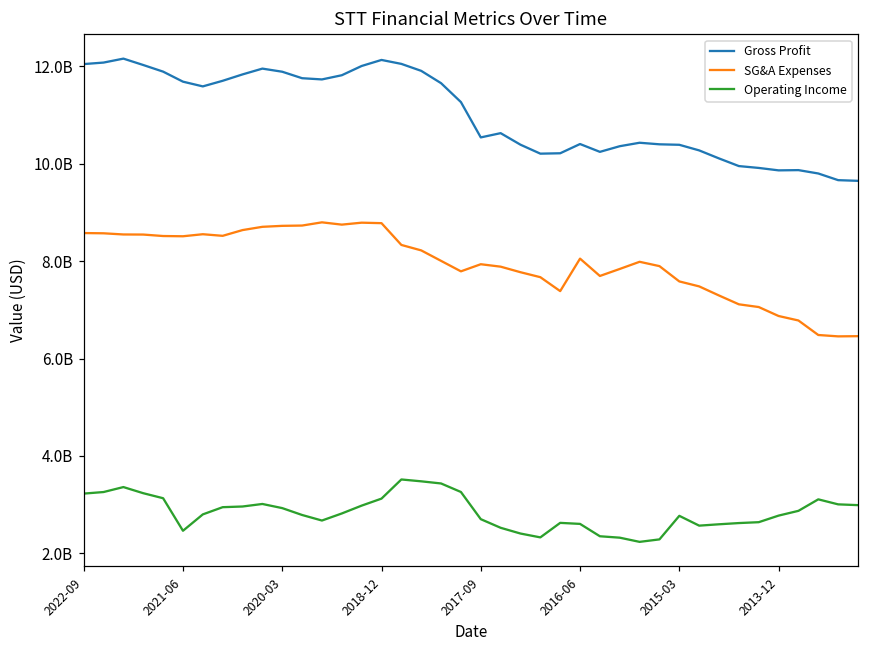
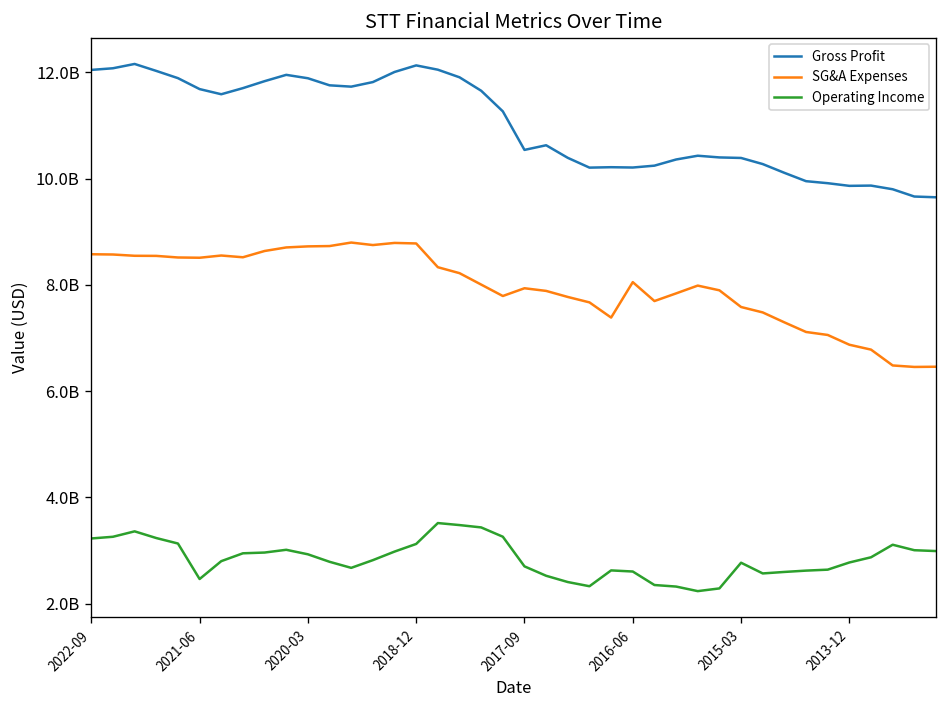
Gross Profit, 2016-06: 10400000000 -> 10200000000
